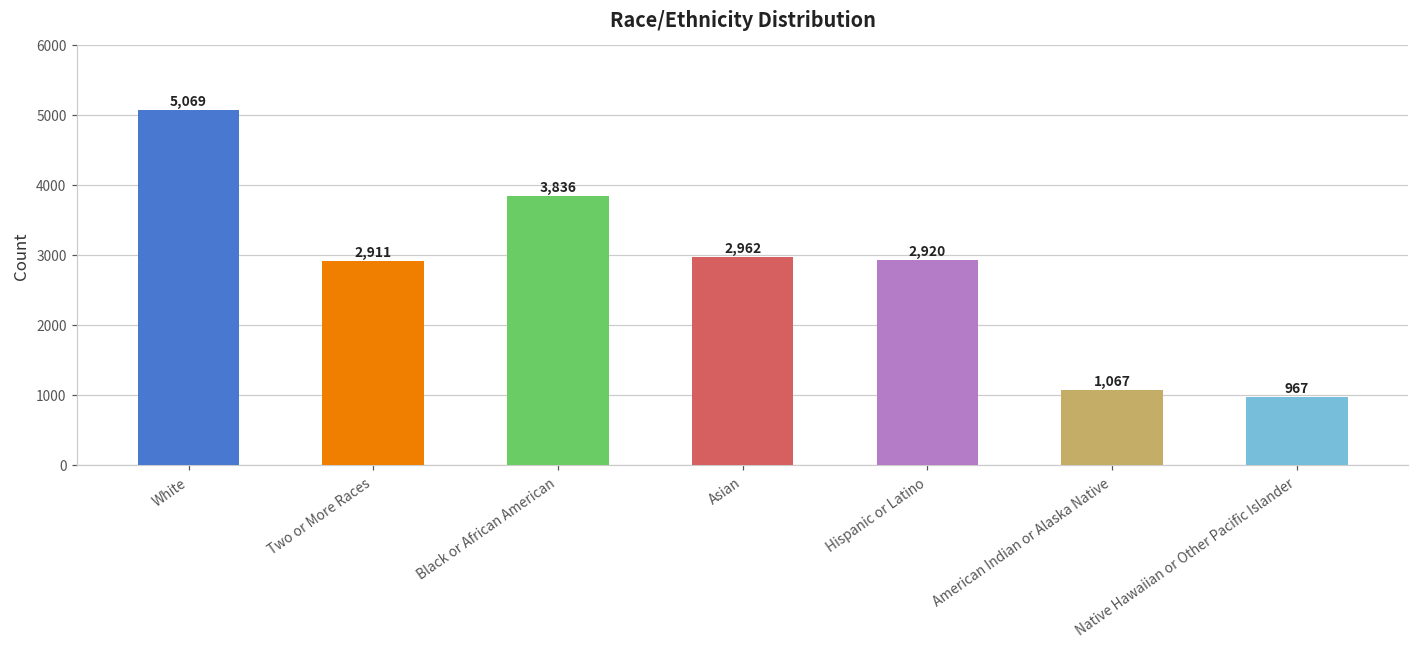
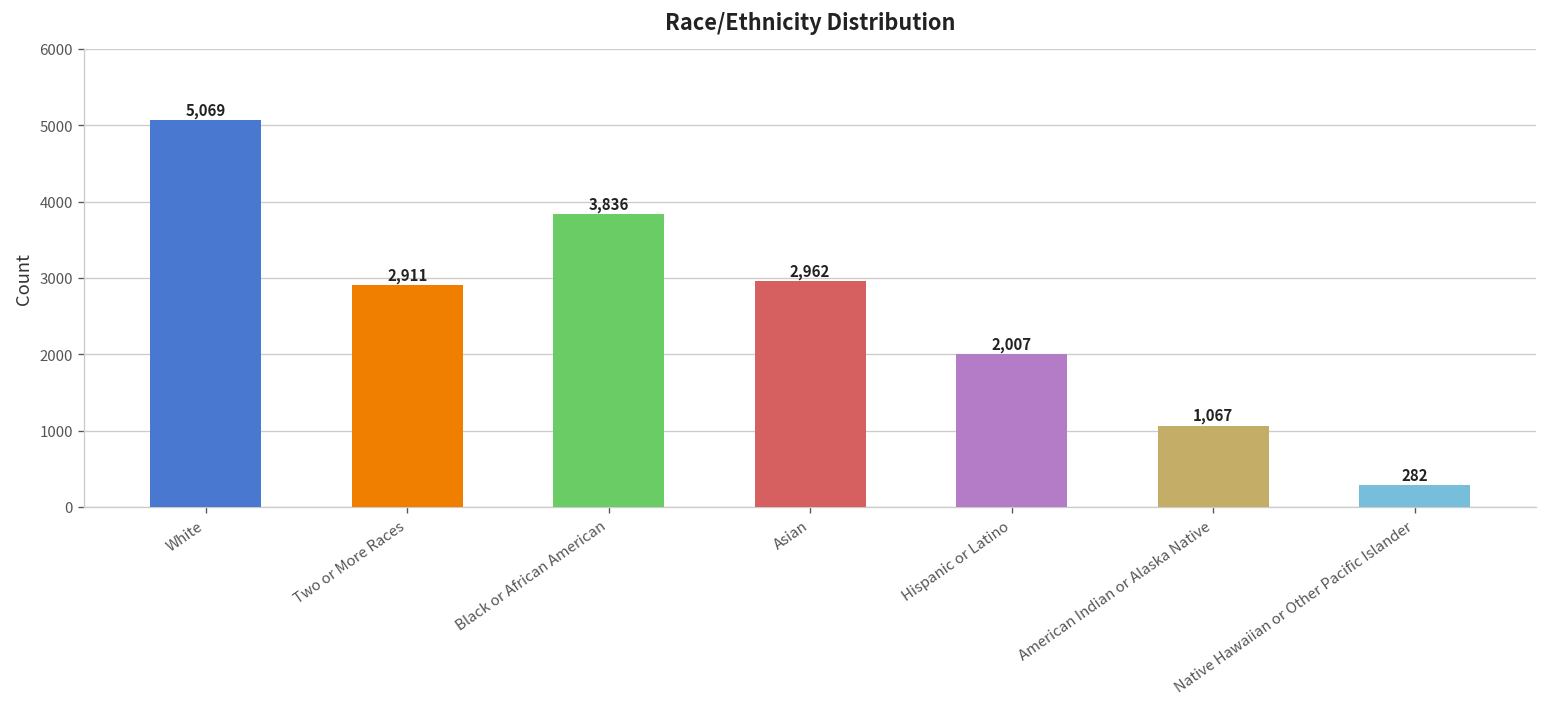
Hispanic or Latino: 2,920 -> 2,007
Native Hawaiian or Other Pacific Islander: 967 -> 282
